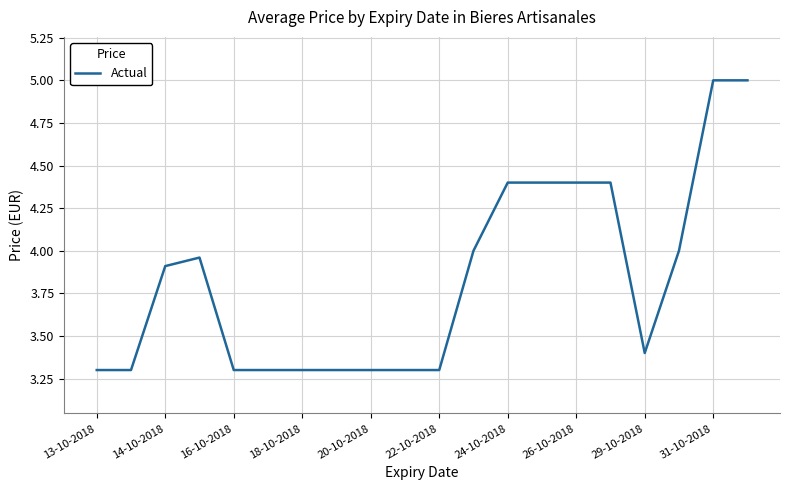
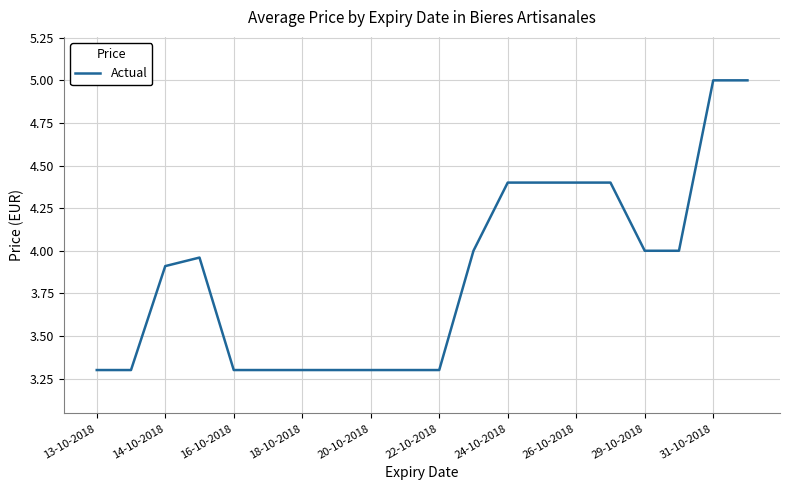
29-10-2018: 3.4 -> 4.0
